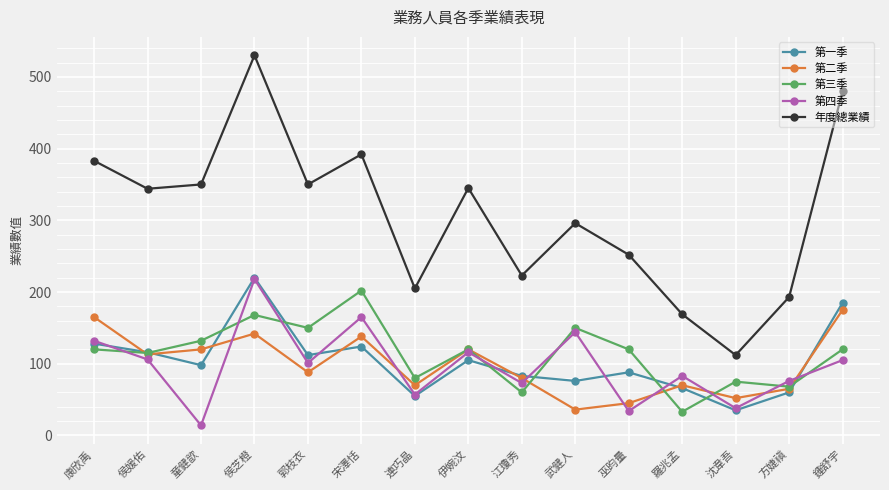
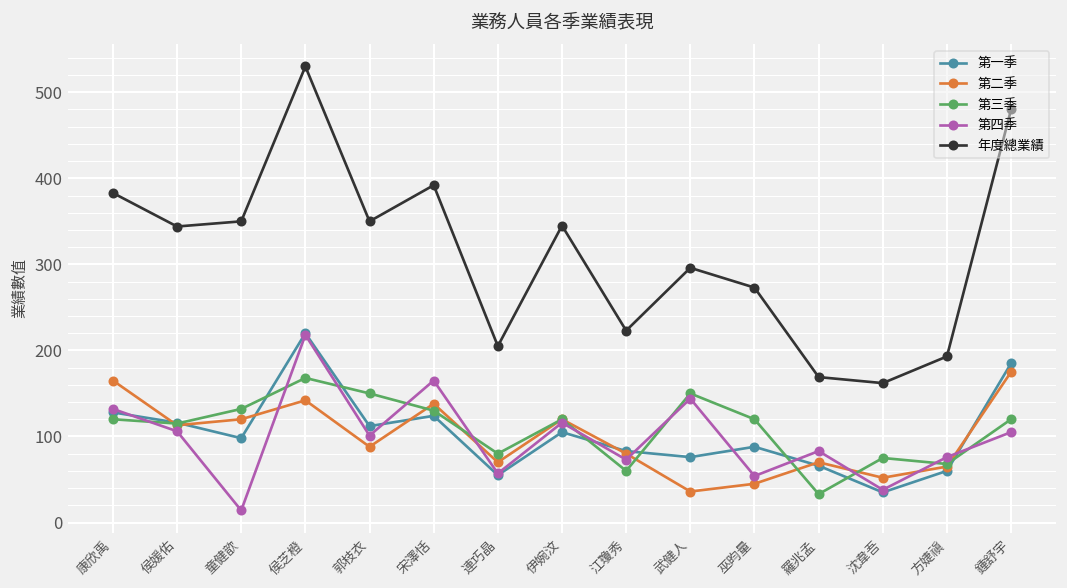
第三季, 宋澤恬: 200 -> 130
第四季, 巫昀量: 30 -> 50
年度總業績, 巫昀量: 250 -> 270
年度總業績, 沈韋吾: 110 -> 160
